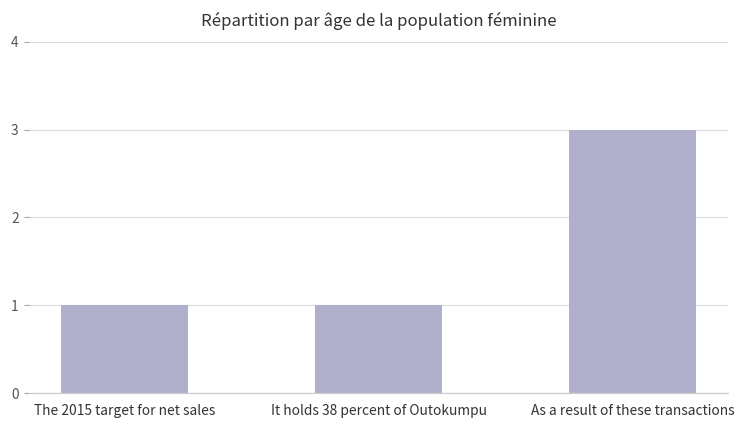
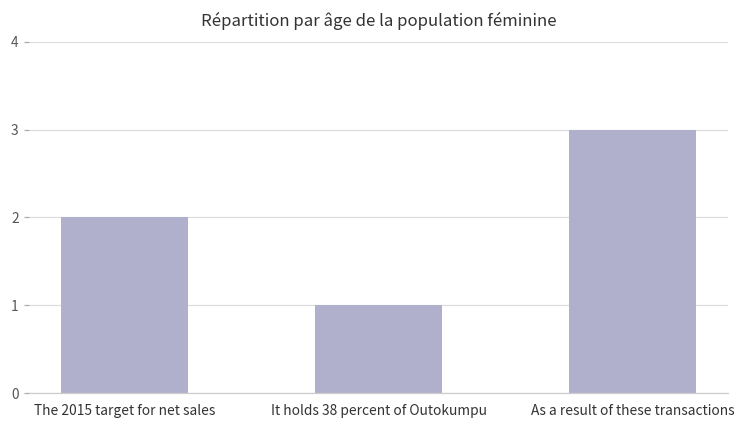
The 2015 target for net sales: 1 -> 2
